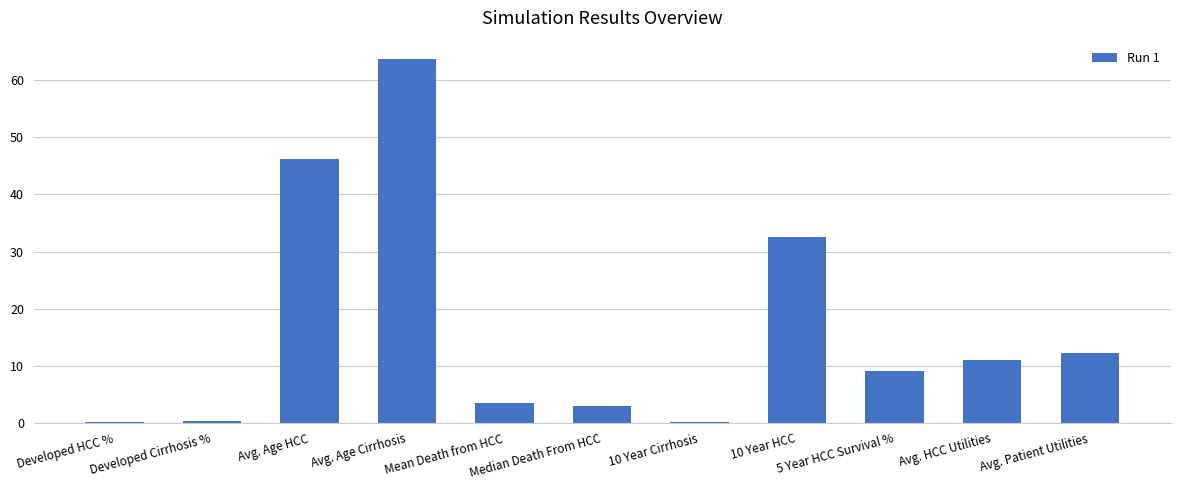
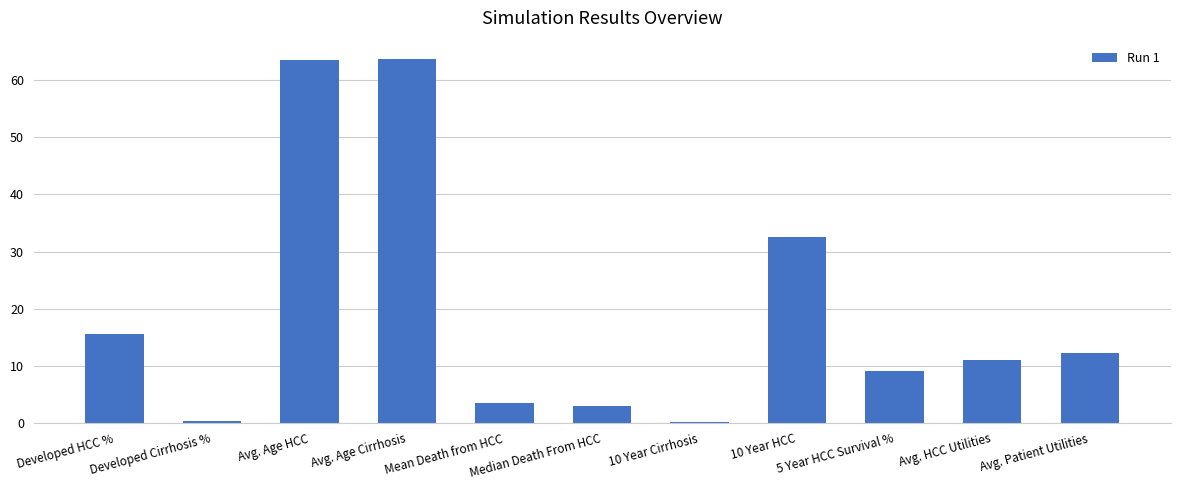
Developed HCC %: 0 -> 16
Avg. Age HCC: 46 -> 64
